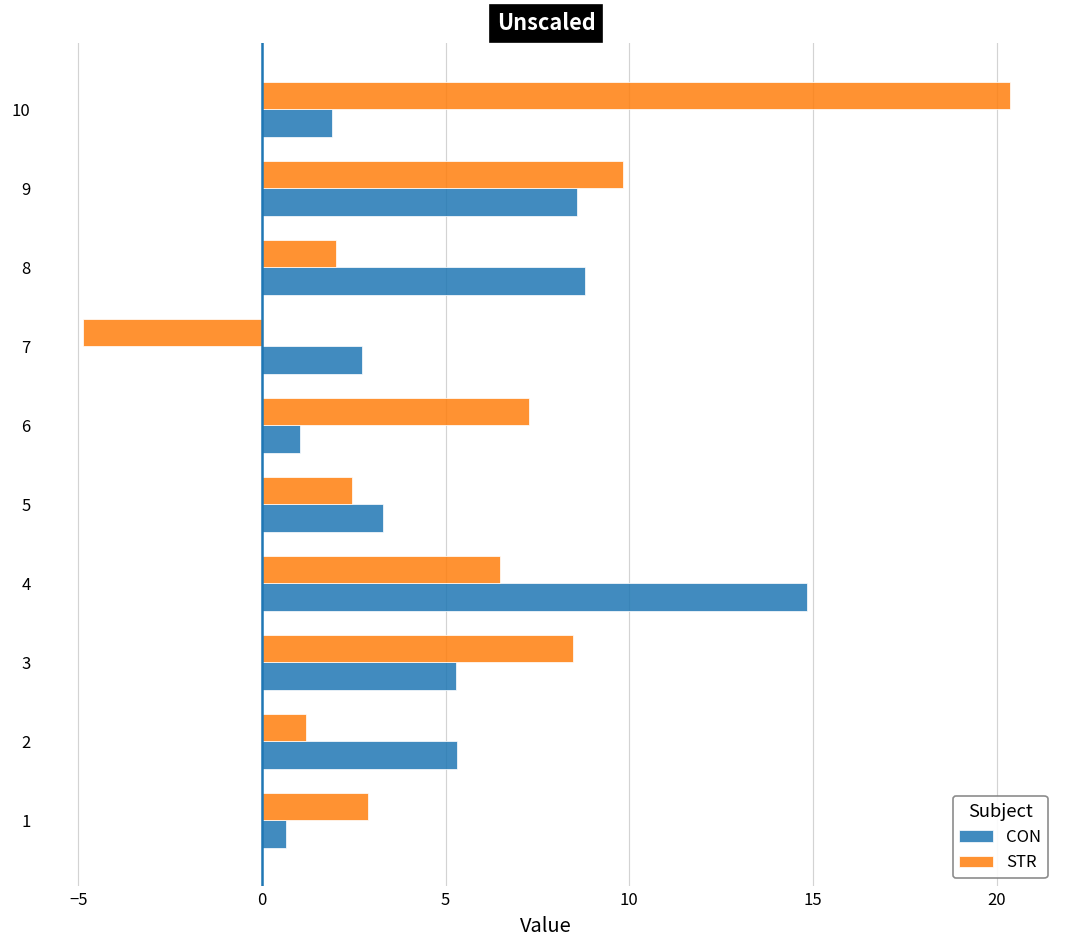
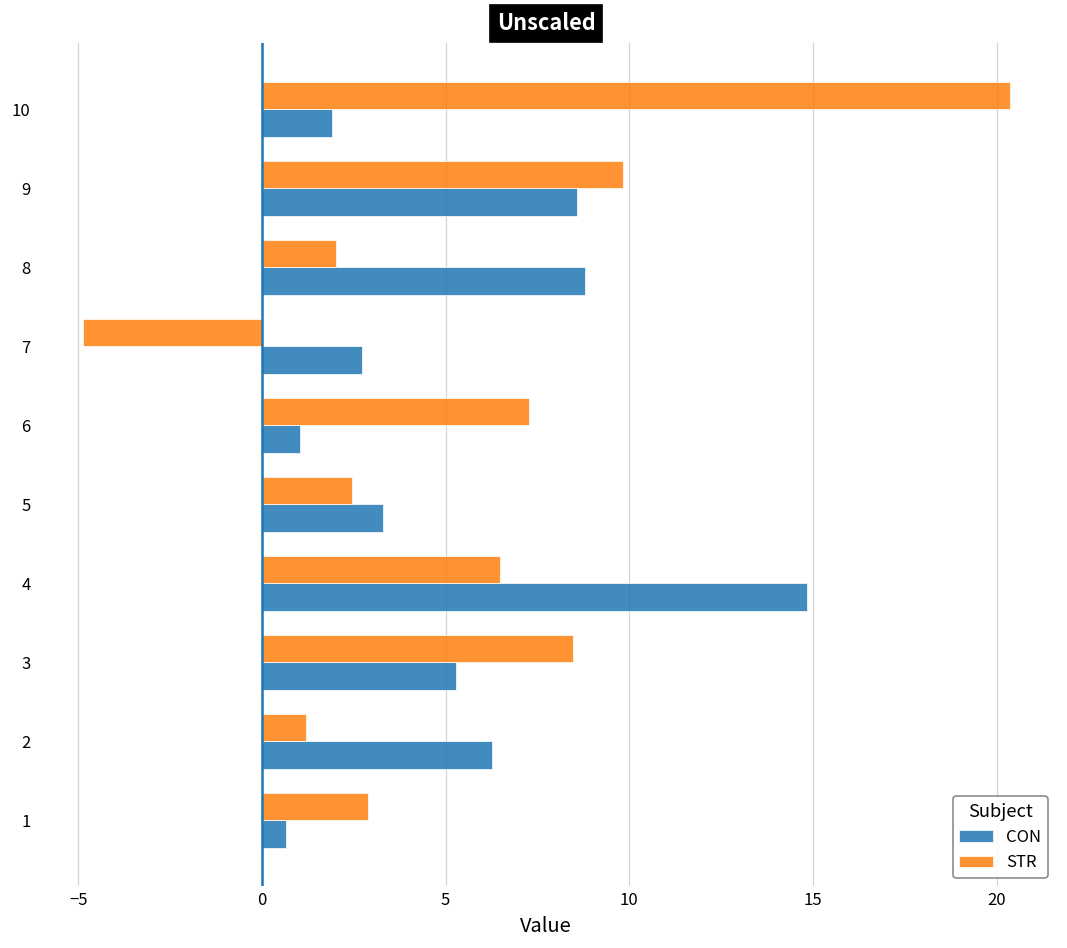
CON, 2: 5.3 -> 6.3
